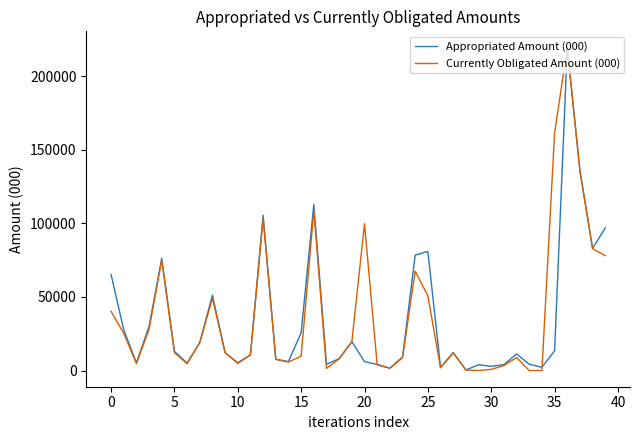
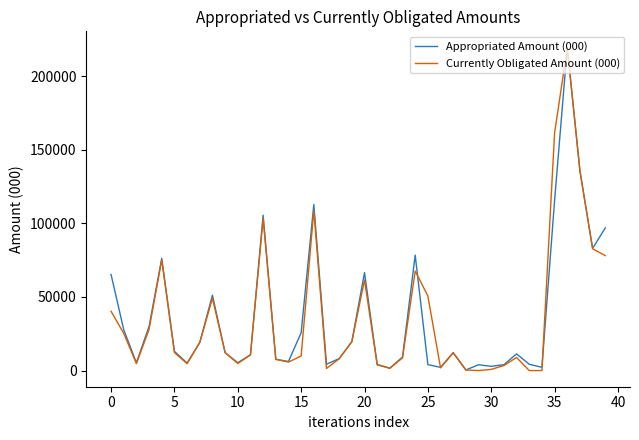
Appropriated Amount (000), 20: 6000 -> 67000
Currently Obligated Amount (000), 20: 100000 -> 62000
Appropriated Amount (000), 25: 81000 -> 4000
Appropriated Amount (000), 35: 13000 -> 116000
